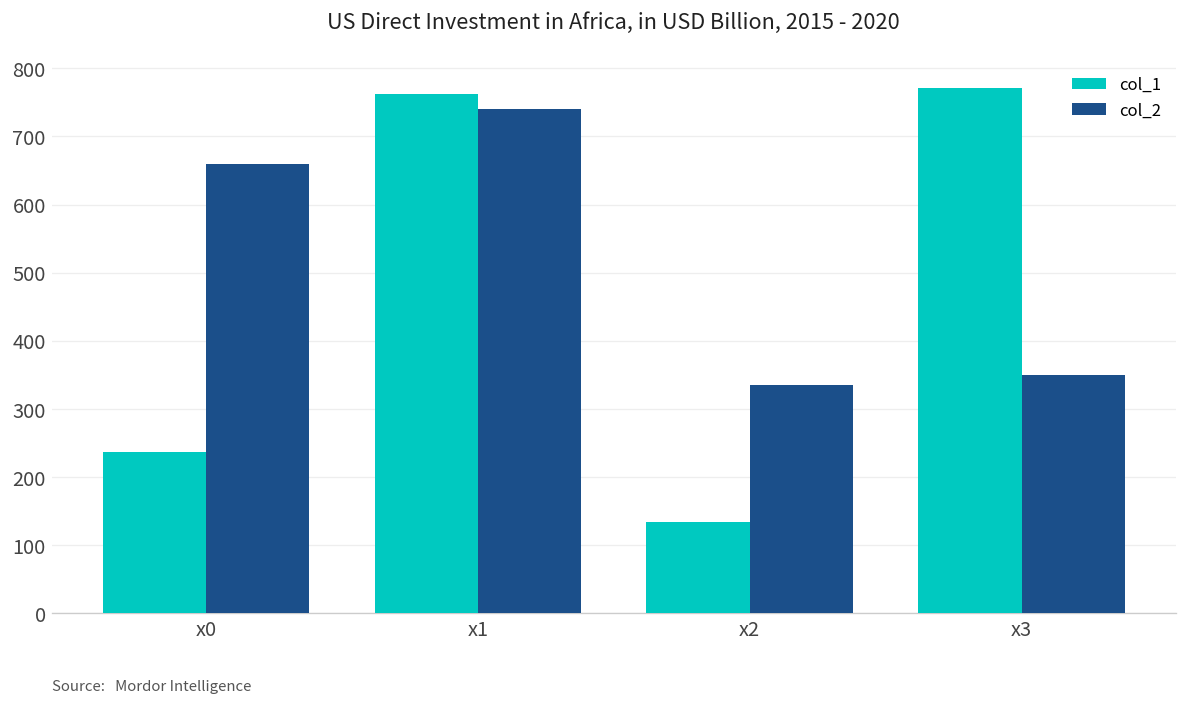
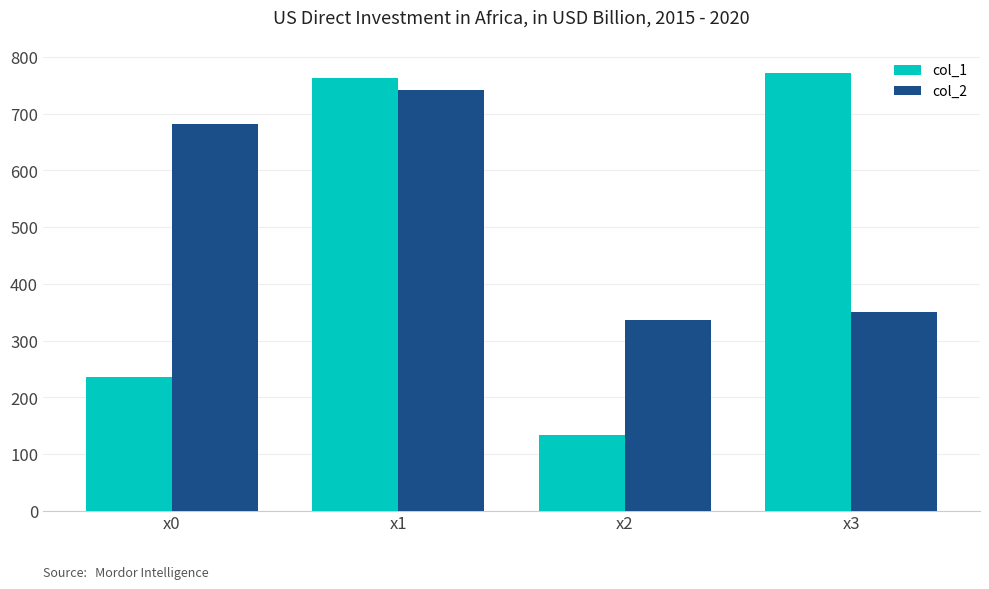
col_2, x0: 660 -> 680
